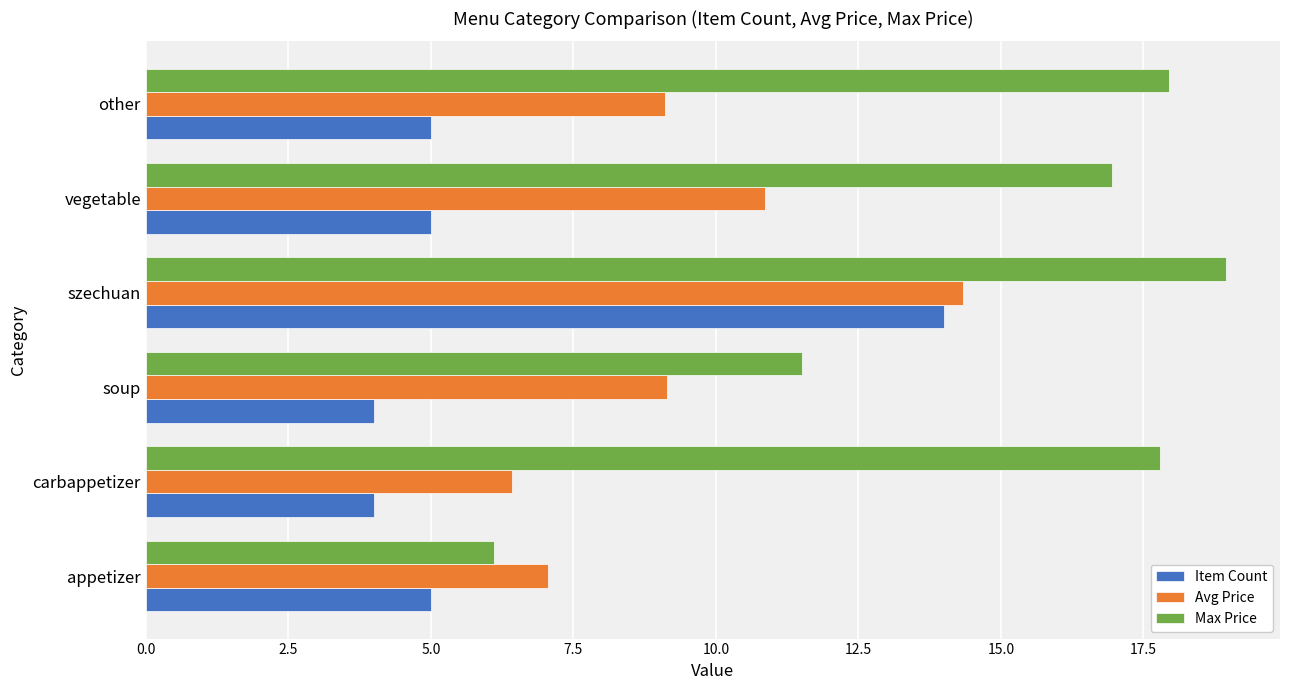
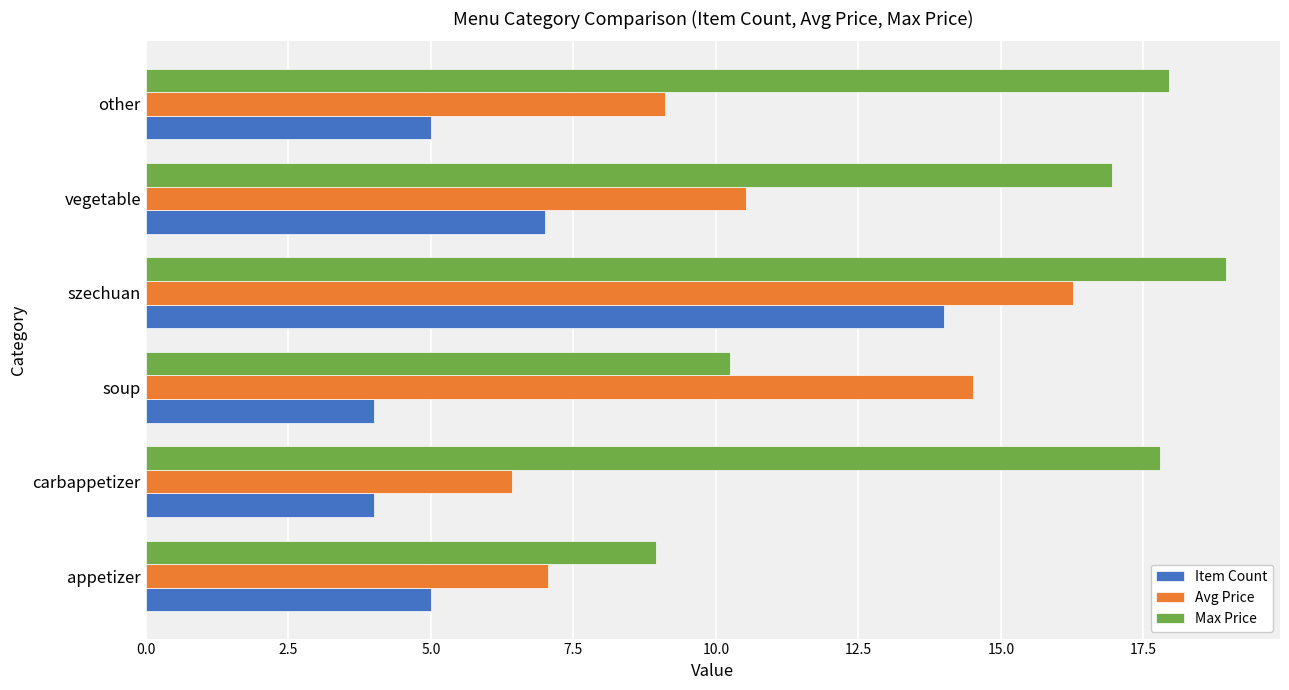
Avg Price, vegetable: 10.9 -> 10.5
Item Count, vegetable: 5 -> 7
Avg Price, szechuan: 14.3 -> 16.3
Max Price, soup: 11.5 -> 10.3
Avg Price, soup: 9.2 -> 14.5
Max Price, appetizer: 6.1 -> 9.0
